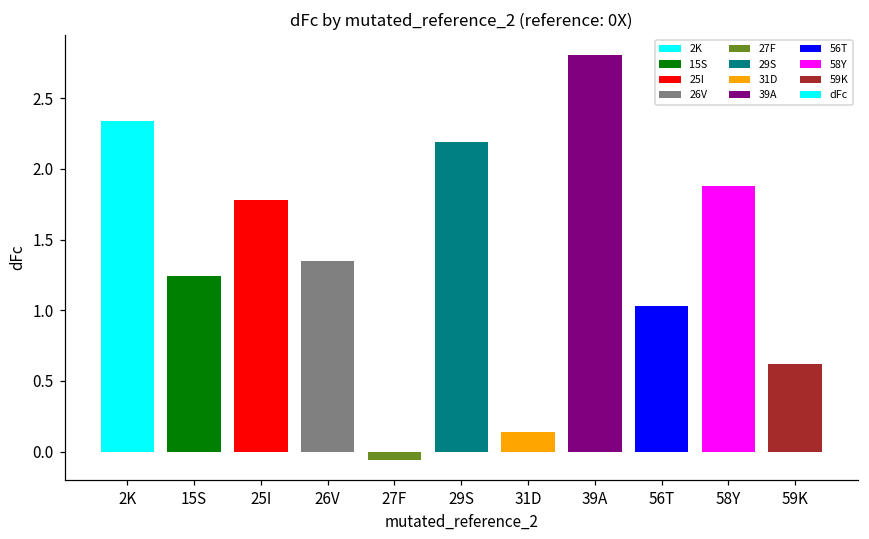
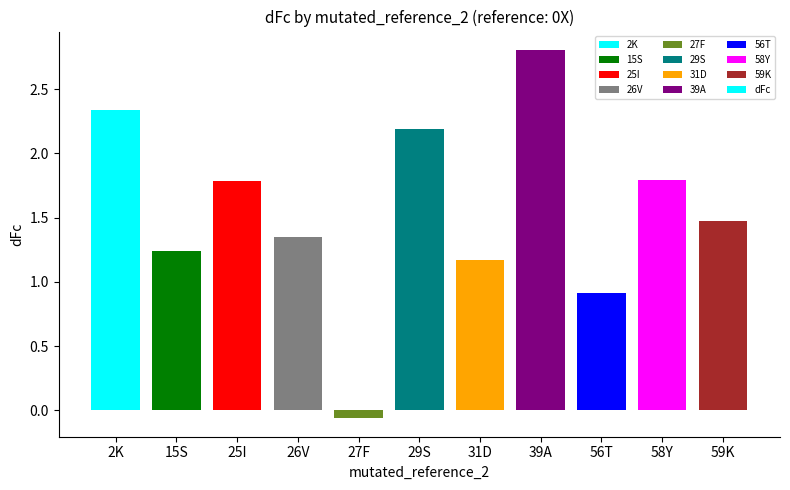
31D: 0.14 -> 1.17
56T: 1.03 -> 0.91
58Y: 1.88 -> 1.79
59K: 0.62 -> 1.48
